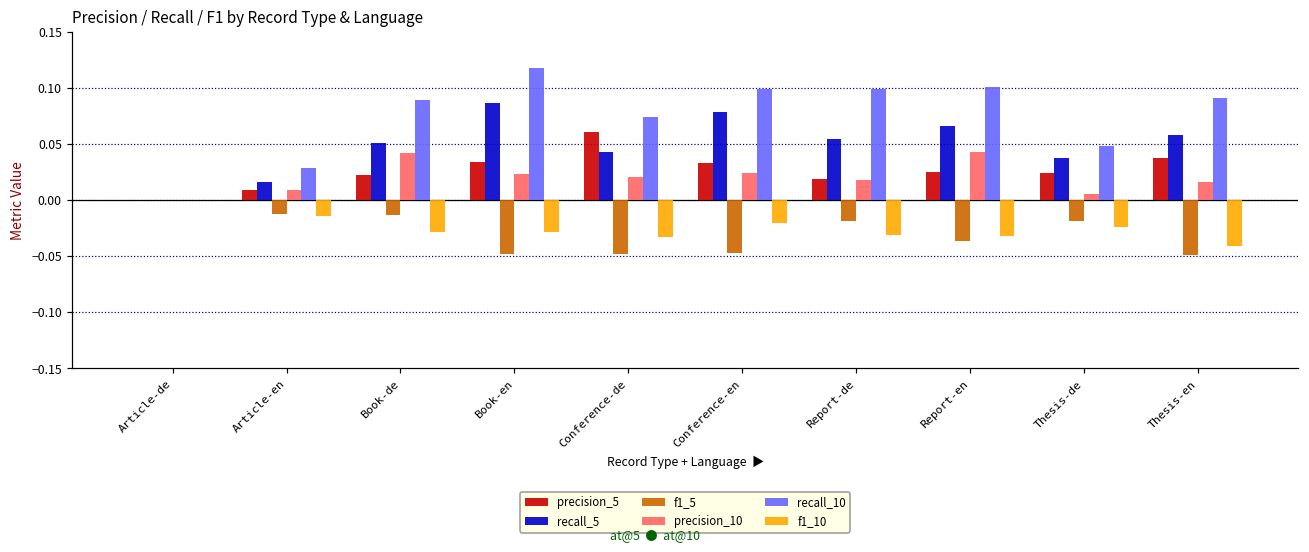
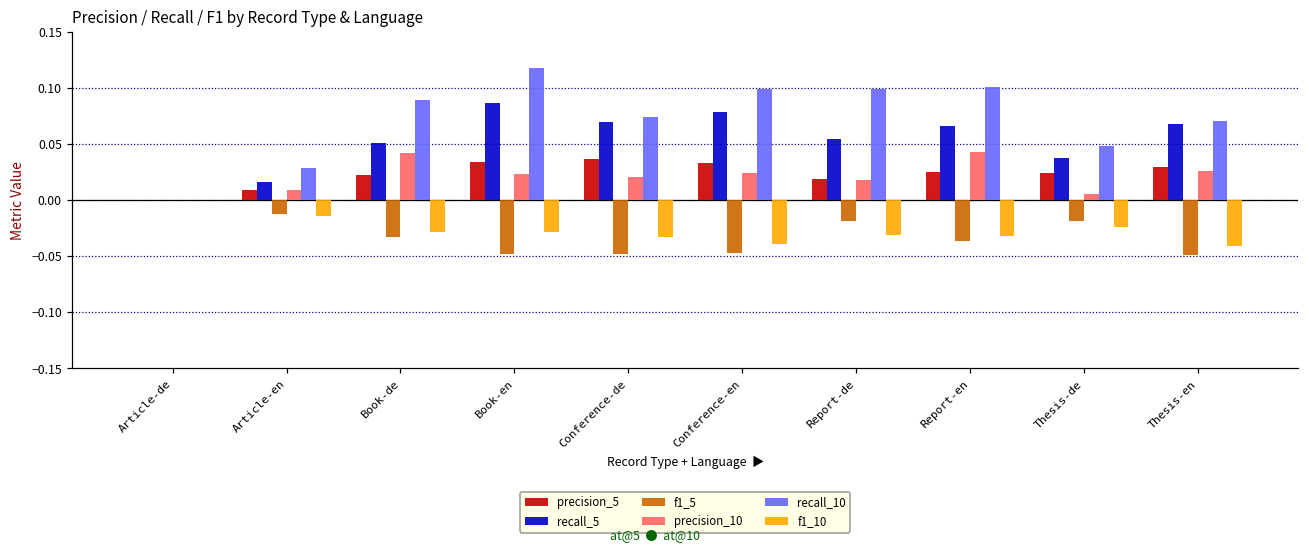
f1_5, Book-de: -0.014 -> -0.033
precision_5, Conference-de: 0.061 -> 0.037
recall_5, Conference-de: 0.043 -> 0.070
f1_10, Conference-en: -0.020 -> -0.039
precision_5, Thesis-en: 0.038 -> 0.029
recall_5, Thesis-en: 0.058 -> 0.068
precision_10, Thesis-en: 0.016 -> 0.026
recall_10, Thesis-en: 0.091 -> 0.070
